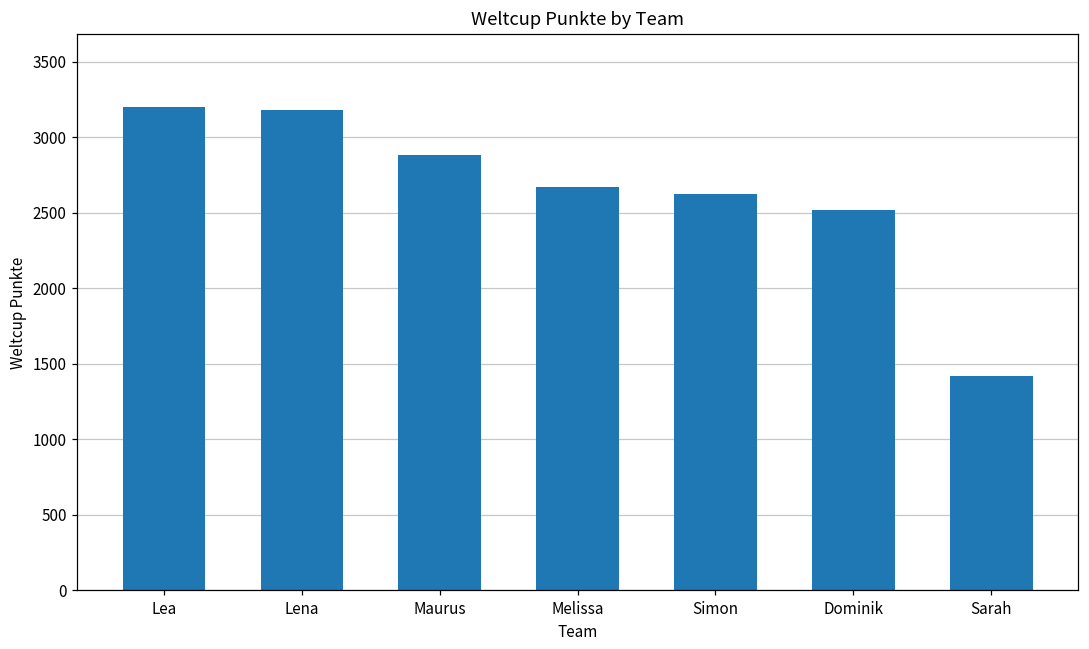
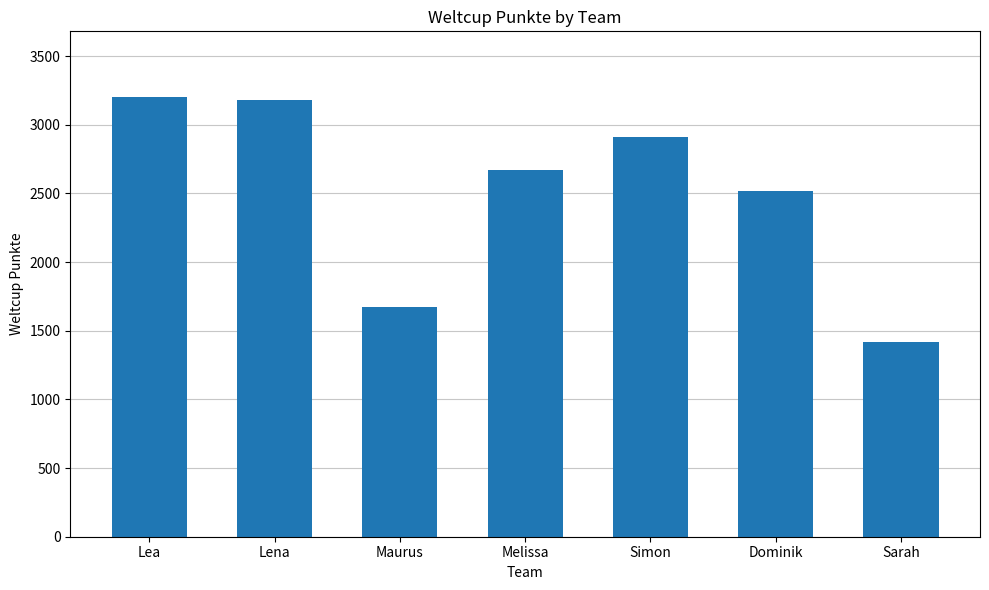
Maurus: 2880 -> 1670
Simon: 2630 -> 2910
